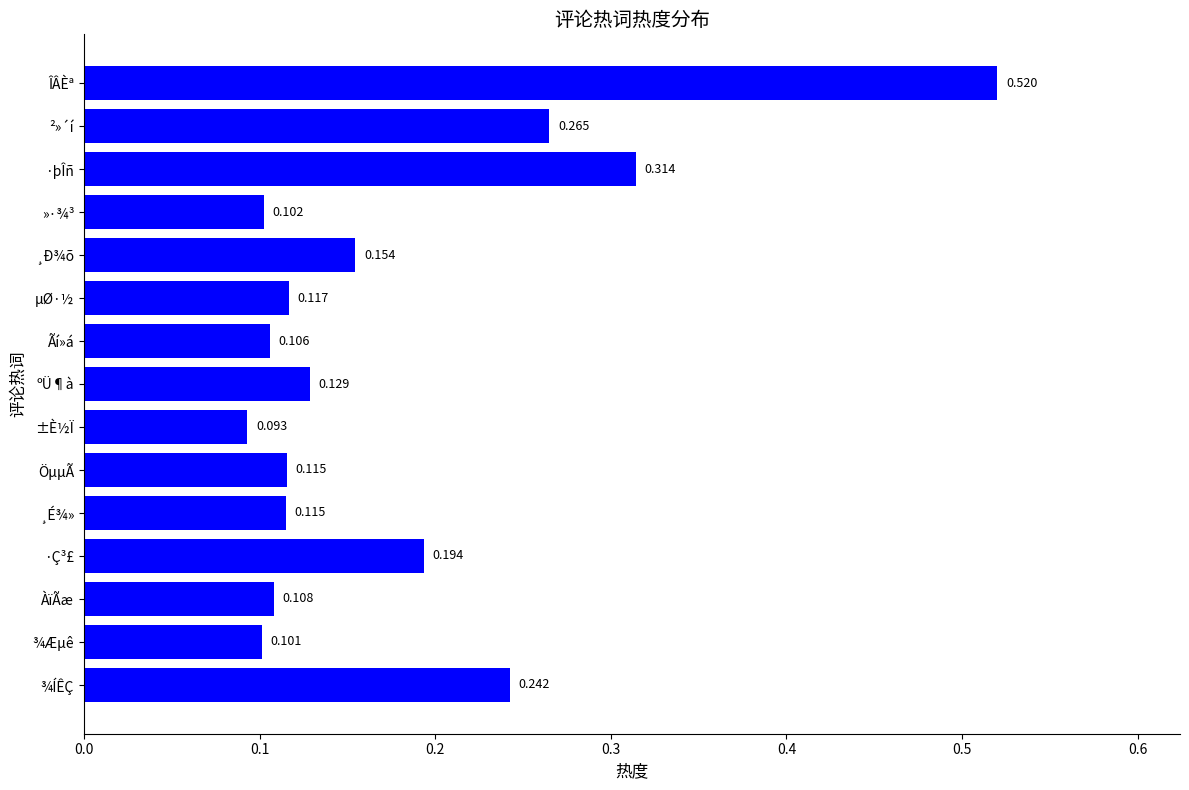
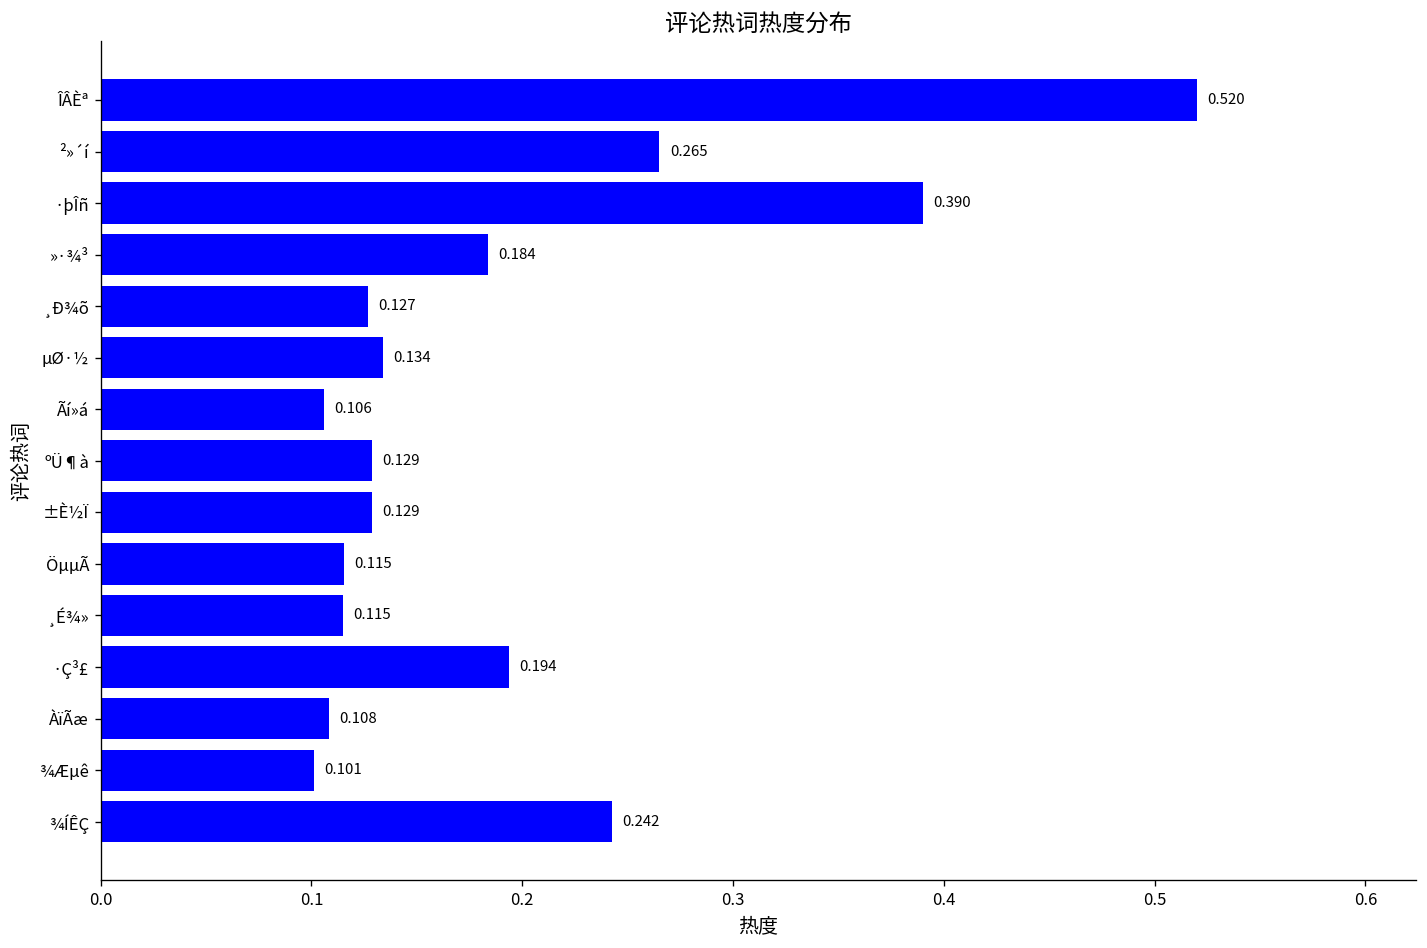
·þÎñ: 0.314 -> 0.390
»·¾³: 0.102 -> 0.184
¸Ð¾õ: 0.154 -> 0.127
µØ·½: 0.117 -> 0.134
±È½Ï: 0.093 -> 0.129
